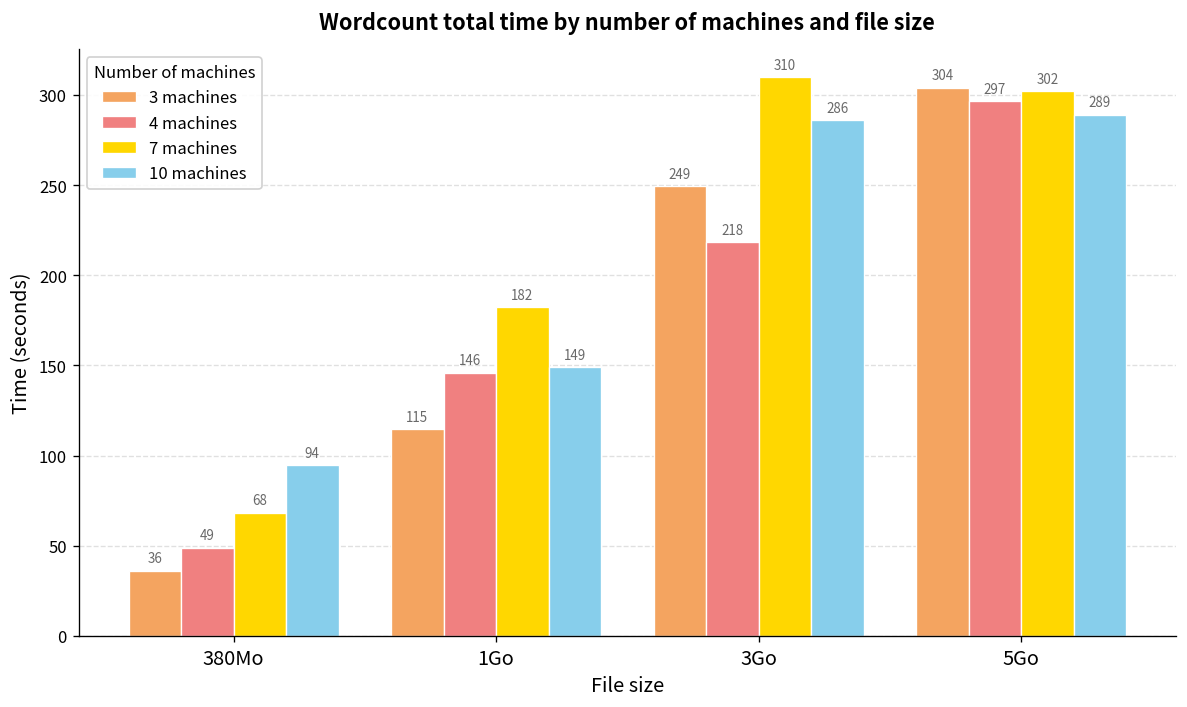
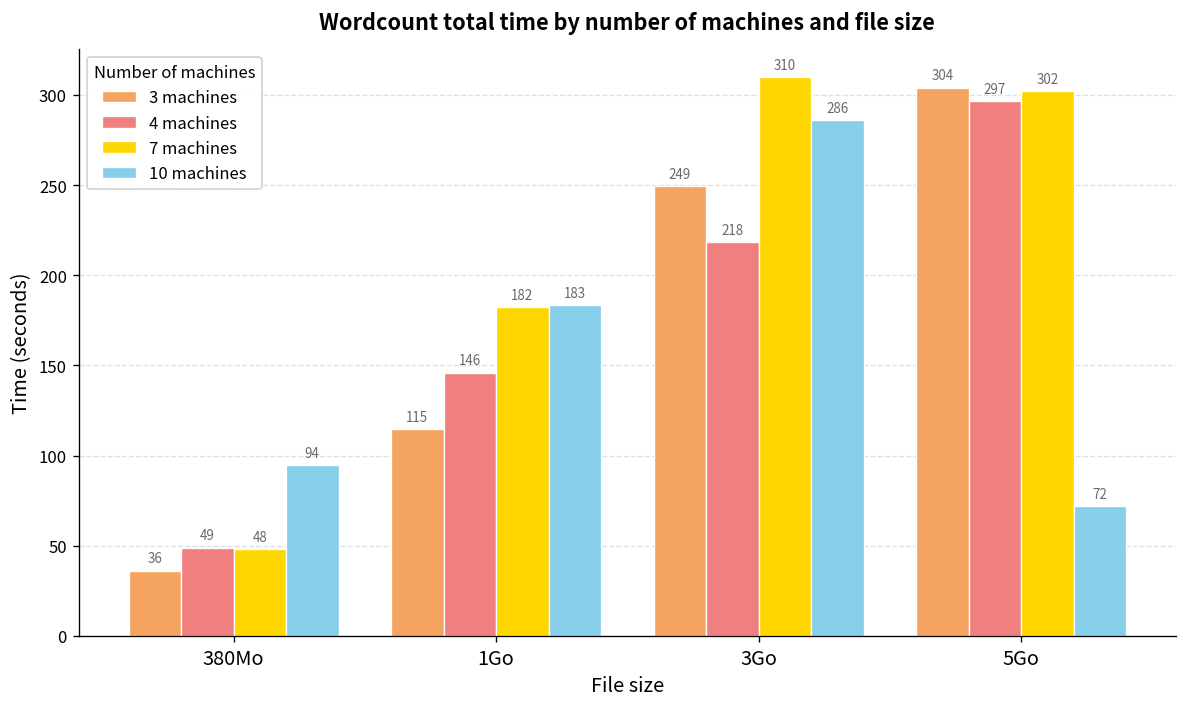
7 machines, 380Mo: 68 -> 48
10 machines, 1Go: 149 -> 183
10 machines, 5Go: 289 -> 72
